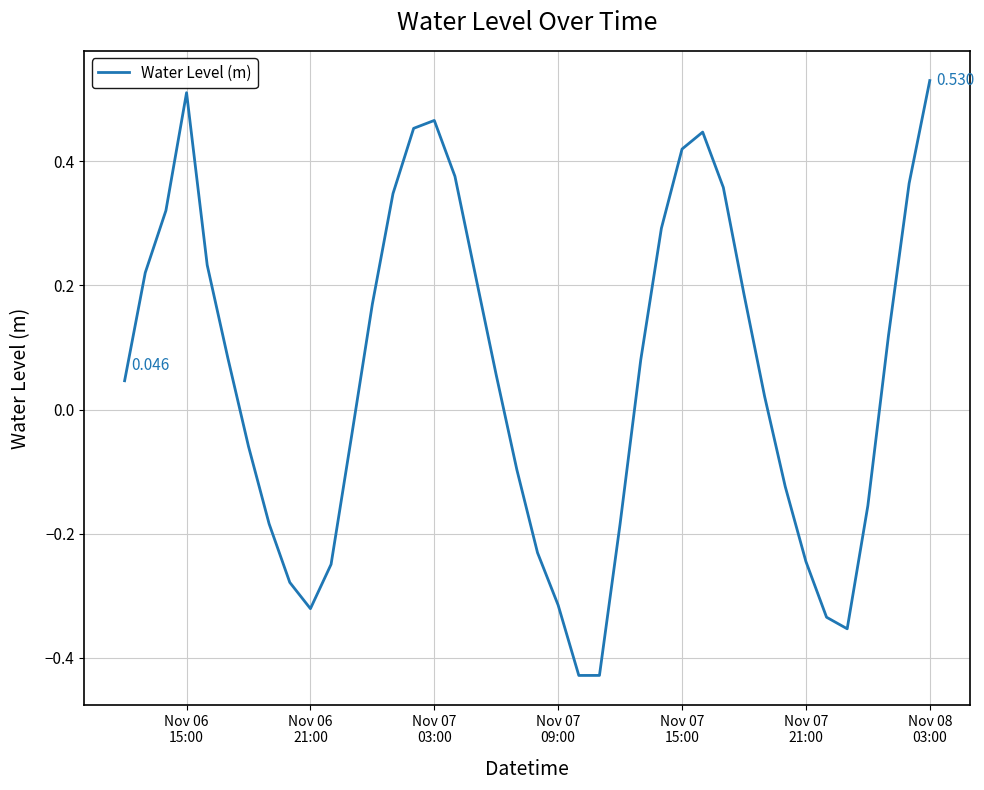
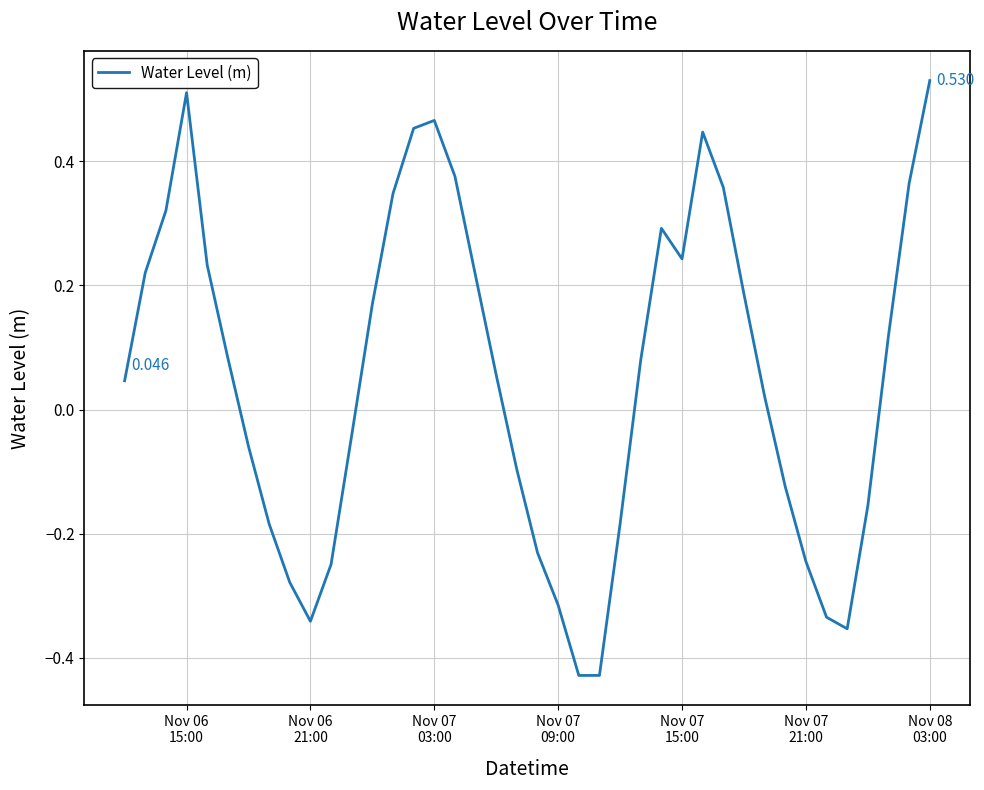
Nov 06 21:00: -0.32 -> -0.34
Nov 07 15:00: 0.42 -> 0.24
